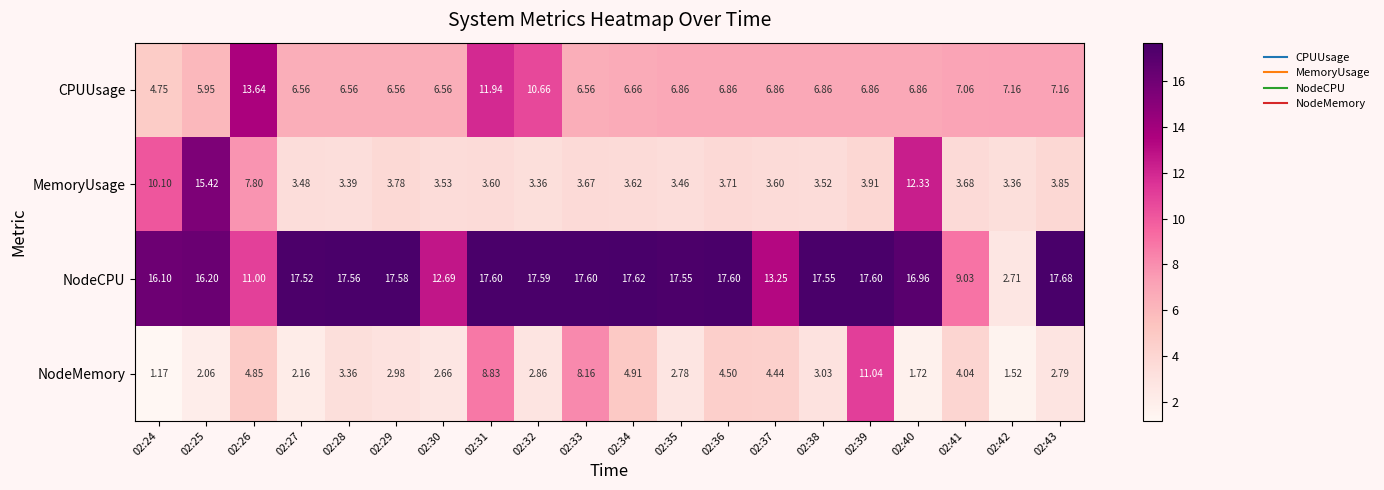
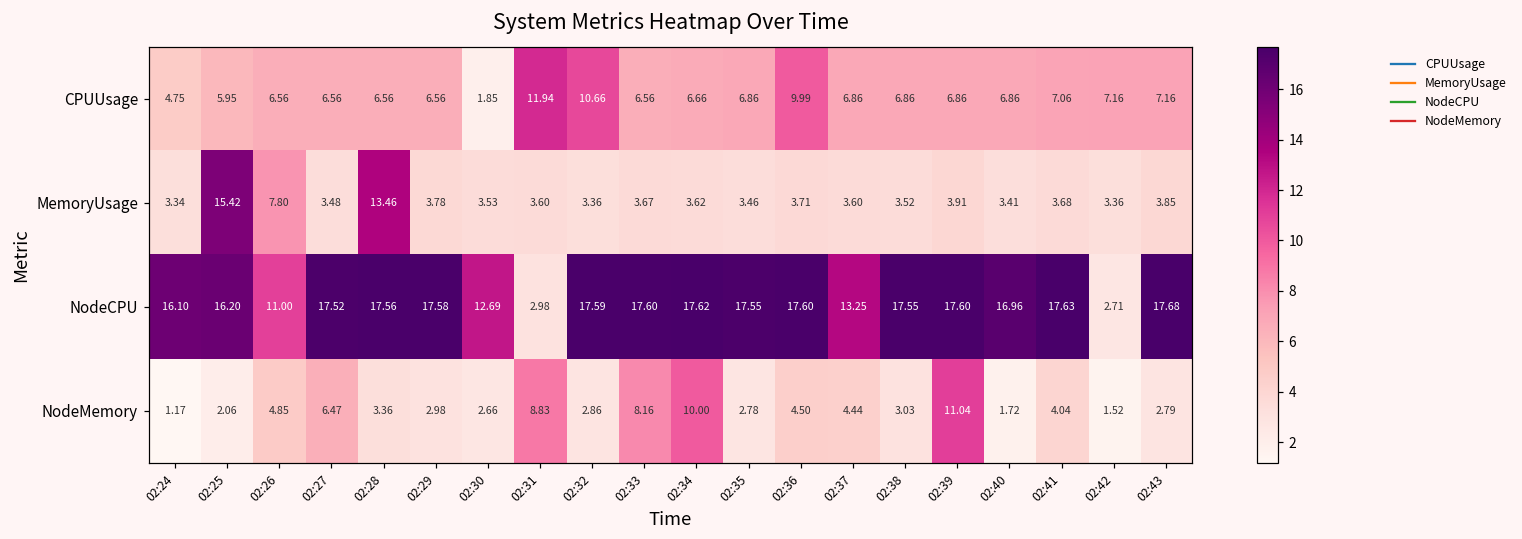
CPUUsage, 02:26: 13.64 -> 6.56
CPUUsage, 02:30: 6.56 -> 1.85
CPUUsage, 02:36: 6.86 -> 9.99
MemoryUsage, 02:24: 10.10 -> 3.34
MemoryUsage, 02:28: 3.39 -> 13.46
MemoryUsage, 02:40: 12.33 -> 3.41
NodeCPU, 02:31: 17.60 -> 2.98
NodeCPU, 02:41: 9.03 -> 17.63
NodeMemory, 02:27: 2.16 -> 6.47
NodeMemory, 02:34: 4.91 -> 10.00
